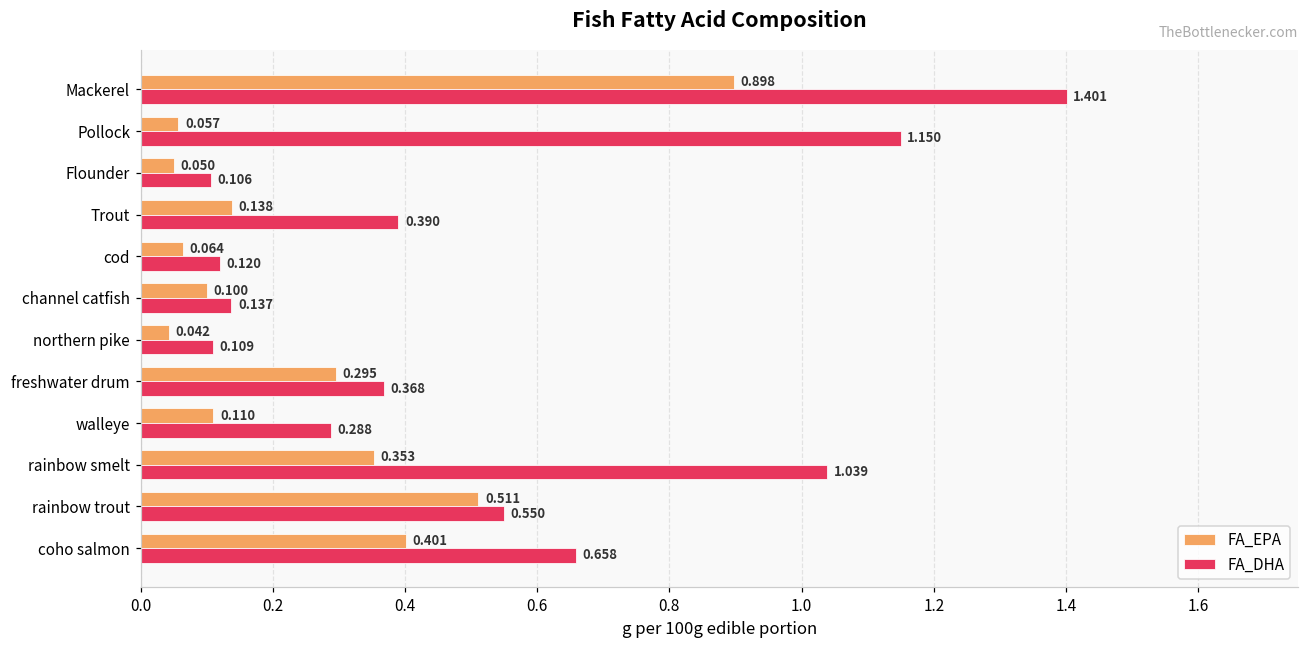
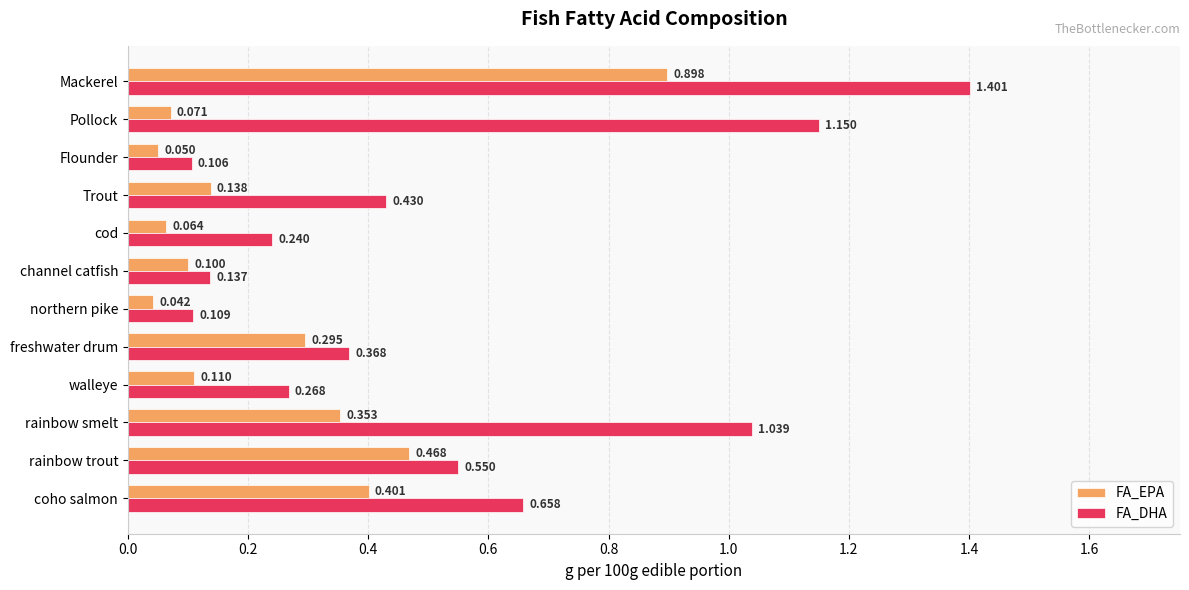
FA_EPA, Pollock: 0.057 -> 0.071
FA_DHA, Trout: 0.390 -> 0.430
FA_DHA, cod: 0.120 -> 0.240
FA_DHA, walleye: 0.288 -> 0.268
FA_EPA, rainbow trout: 0.511 -> 0.468
